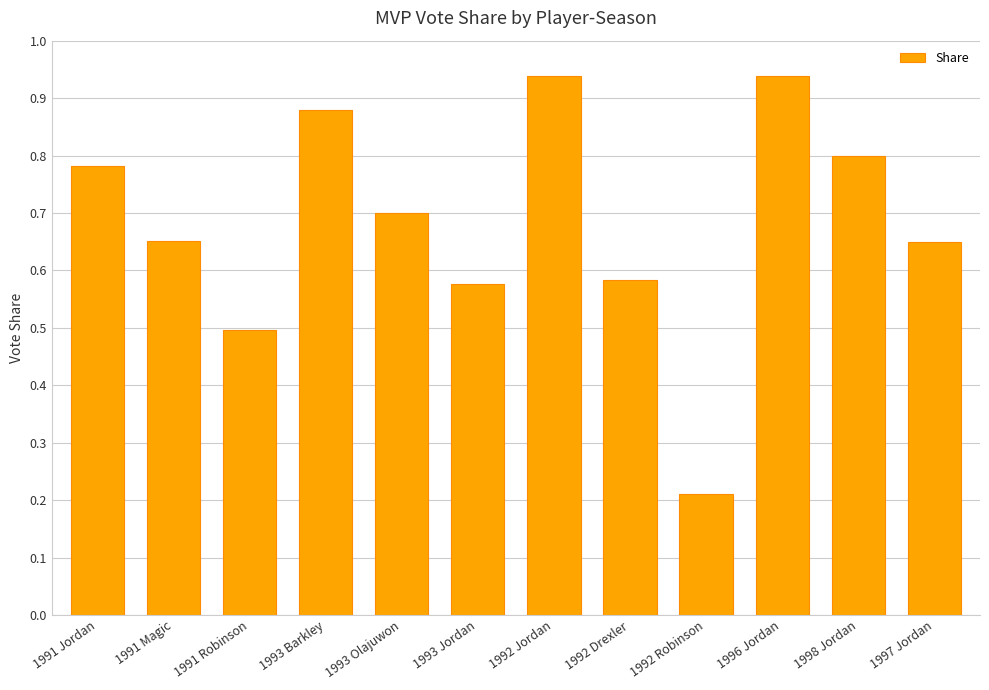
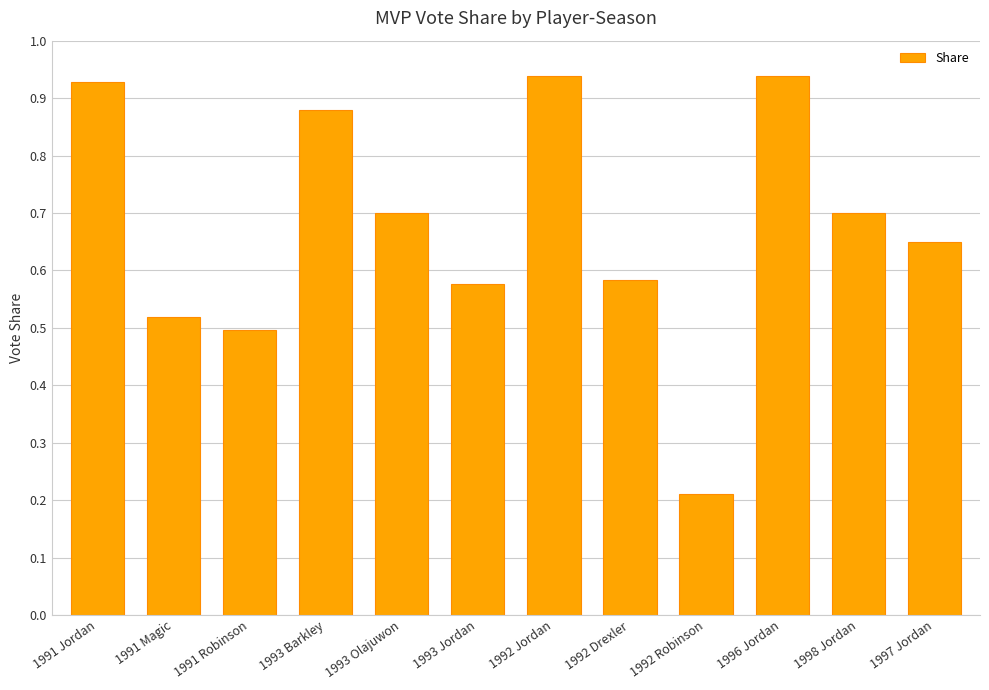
1991 Jordan: 0.78 -> 0.93
1991 Magic: 0.65 -> 0.52
1998 Jordan: 0.8 -> 0.7
